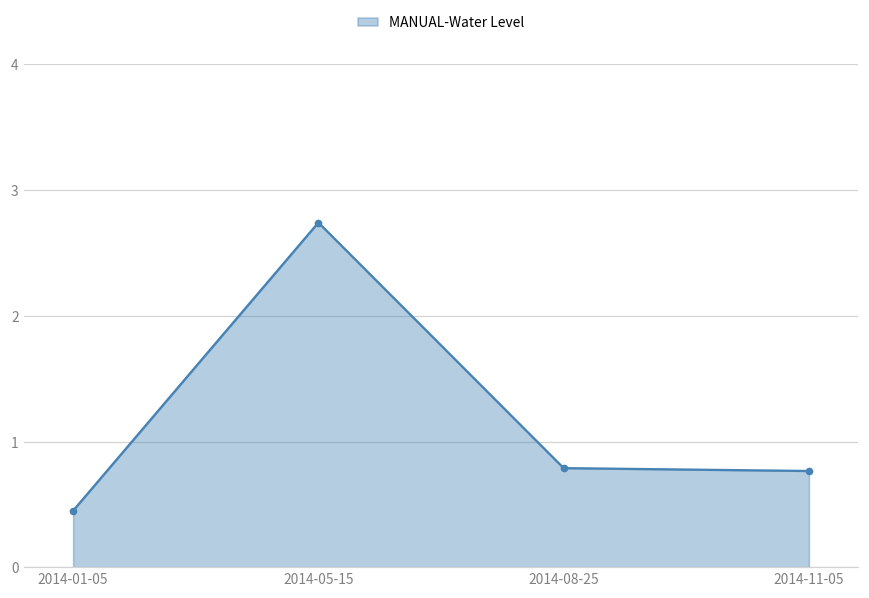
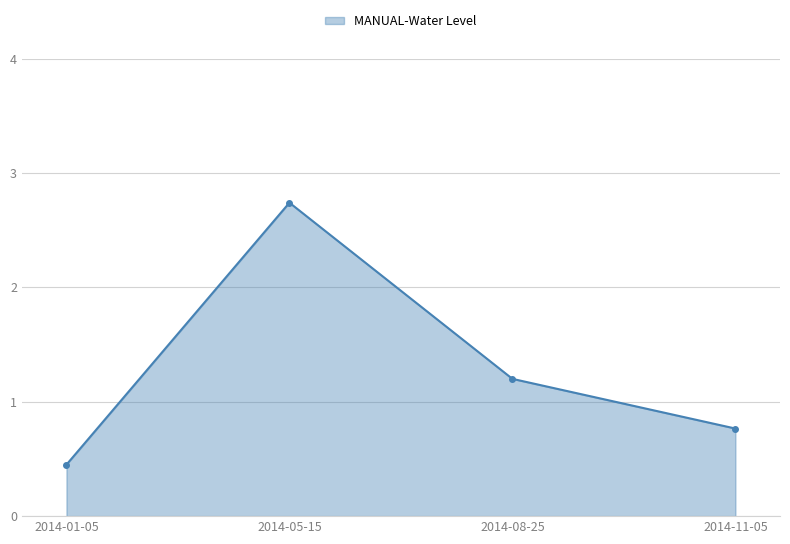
2014-08-25: 0.79 -> 1.20
